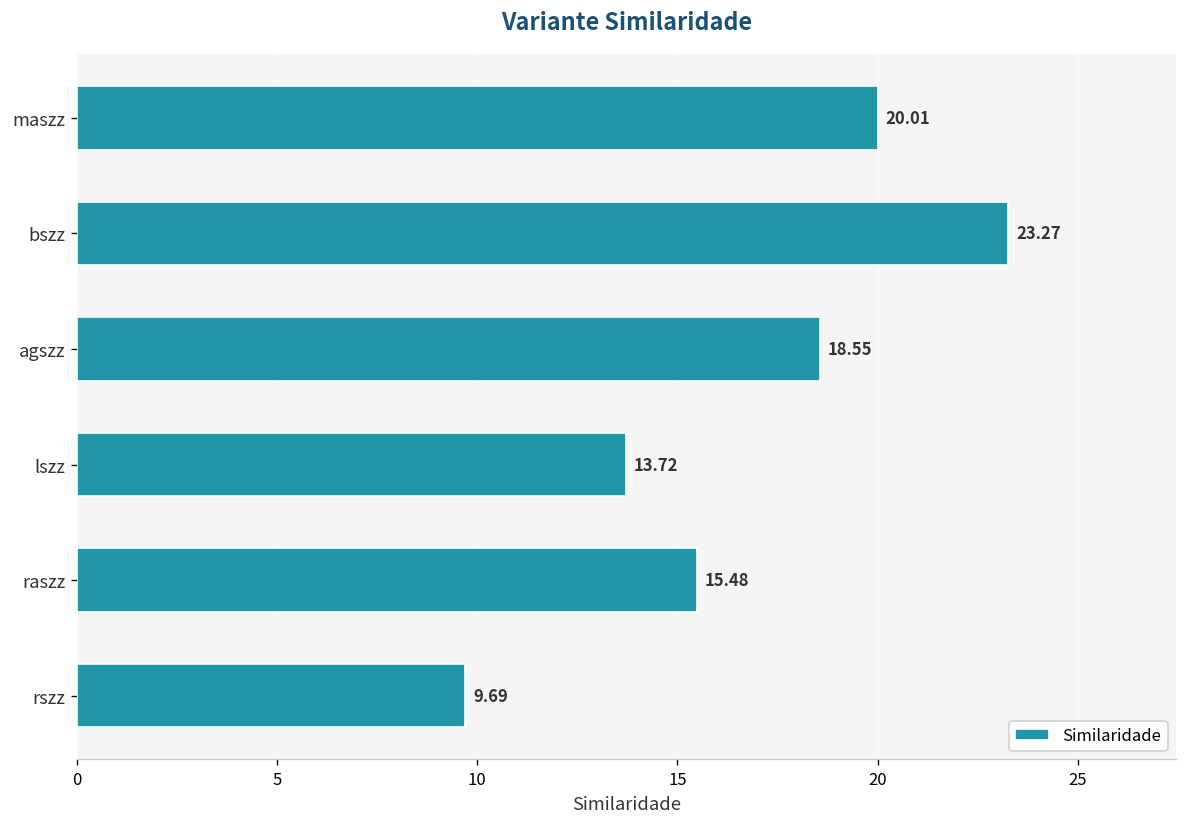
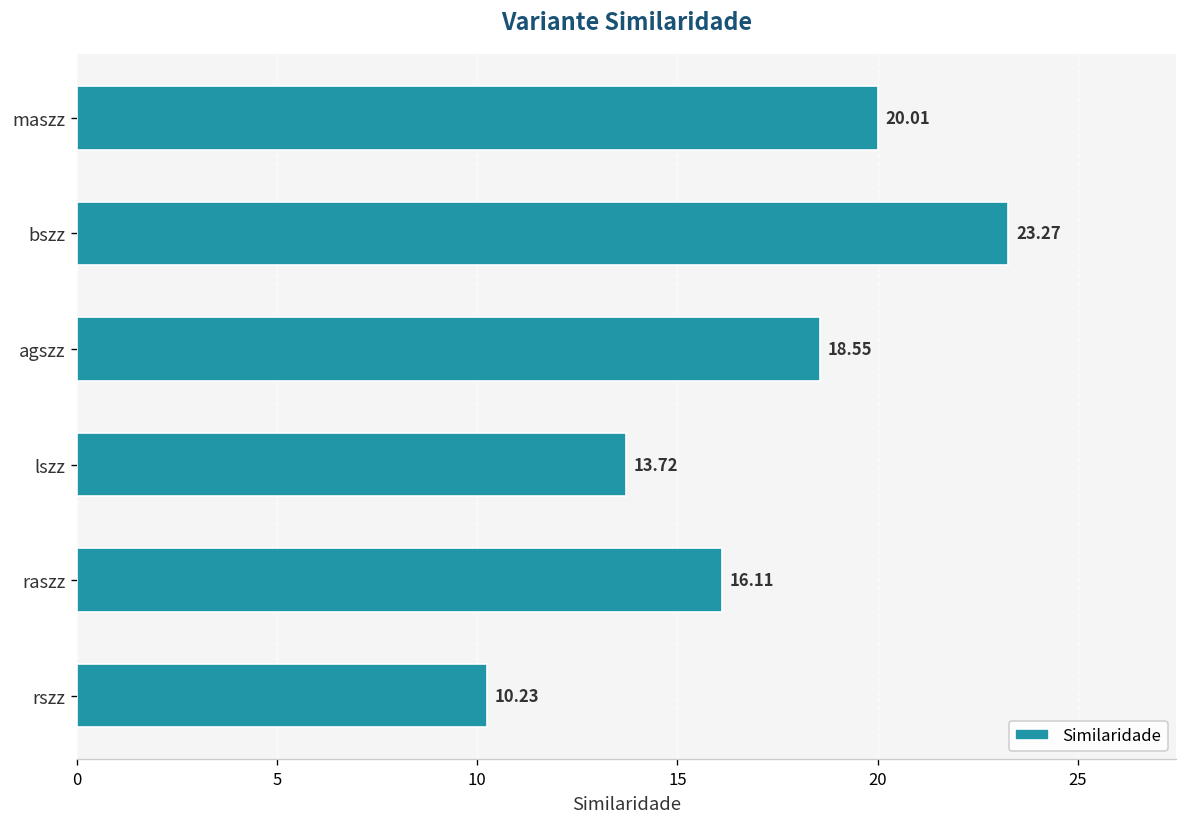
raszz: 15.48 -> 16.11
rszz: 9.69 -> 10.23
